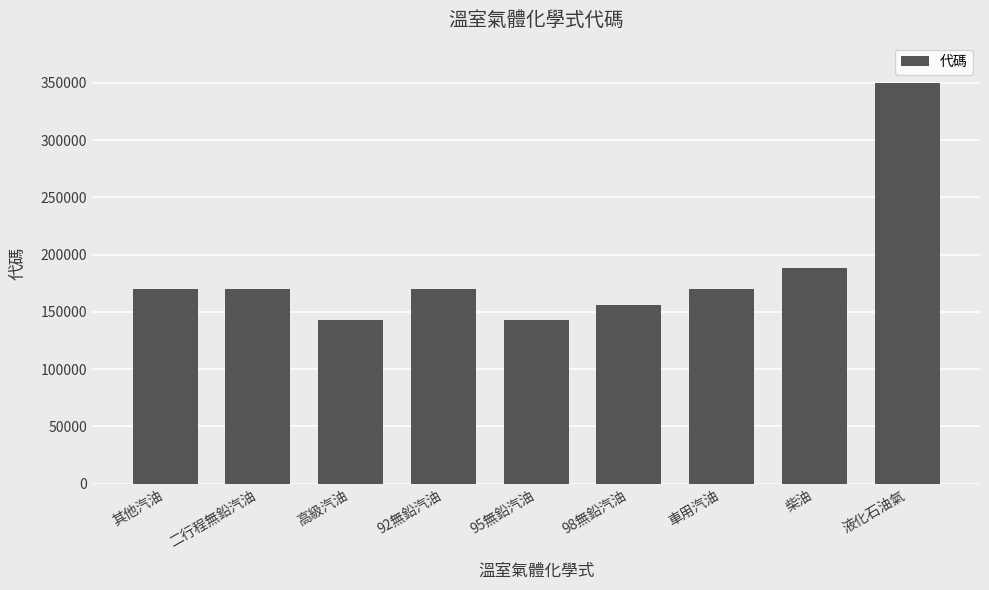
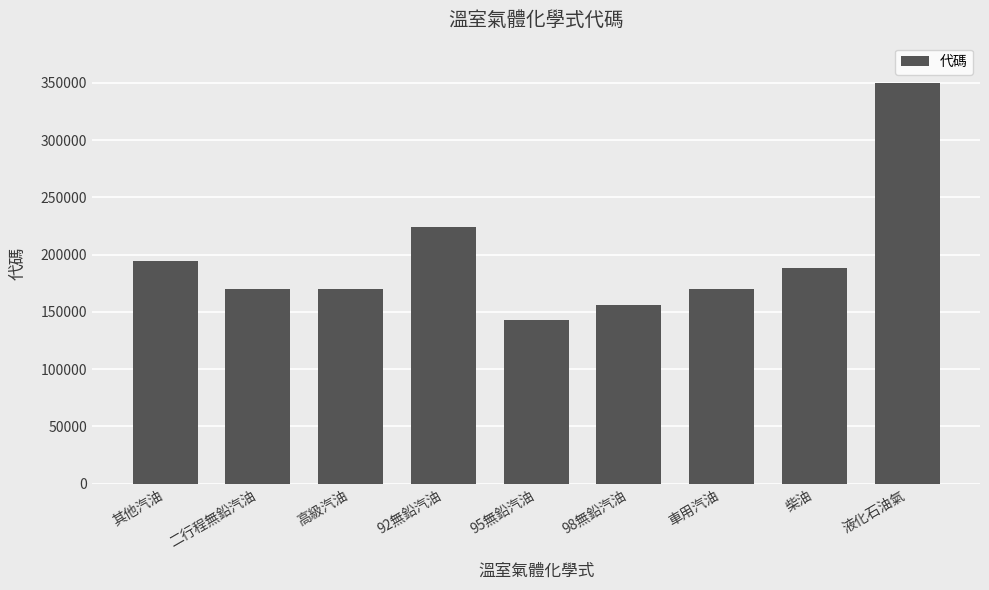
其他汽油: 170000 -> 194000
高級汽油: 143000 -> 170000
92無鉛汽油: 170000 -> 224000
